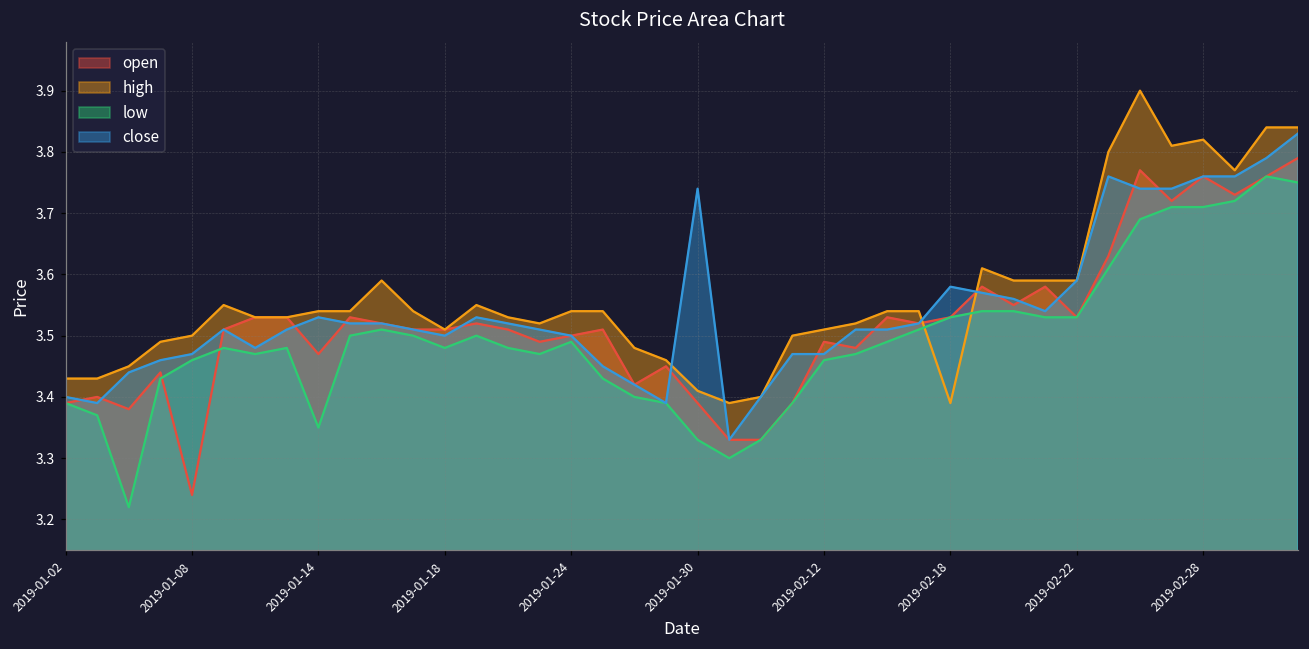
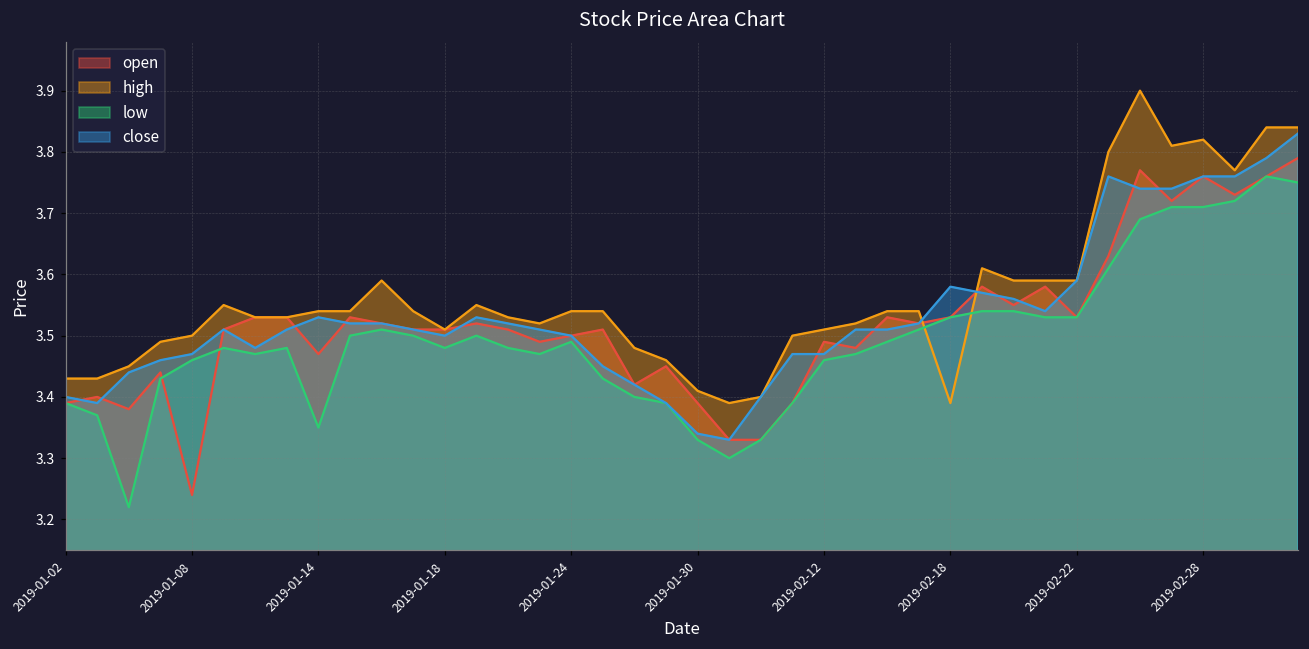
close, 2019-01-30: 3.74 -> 3.34
